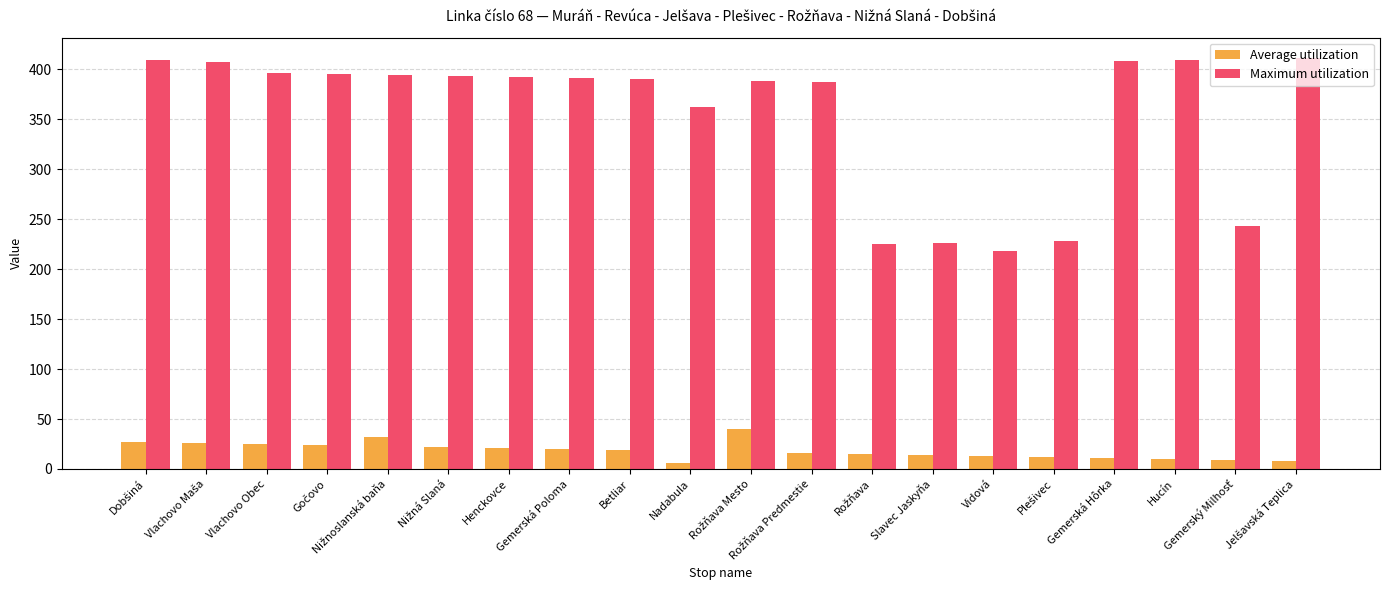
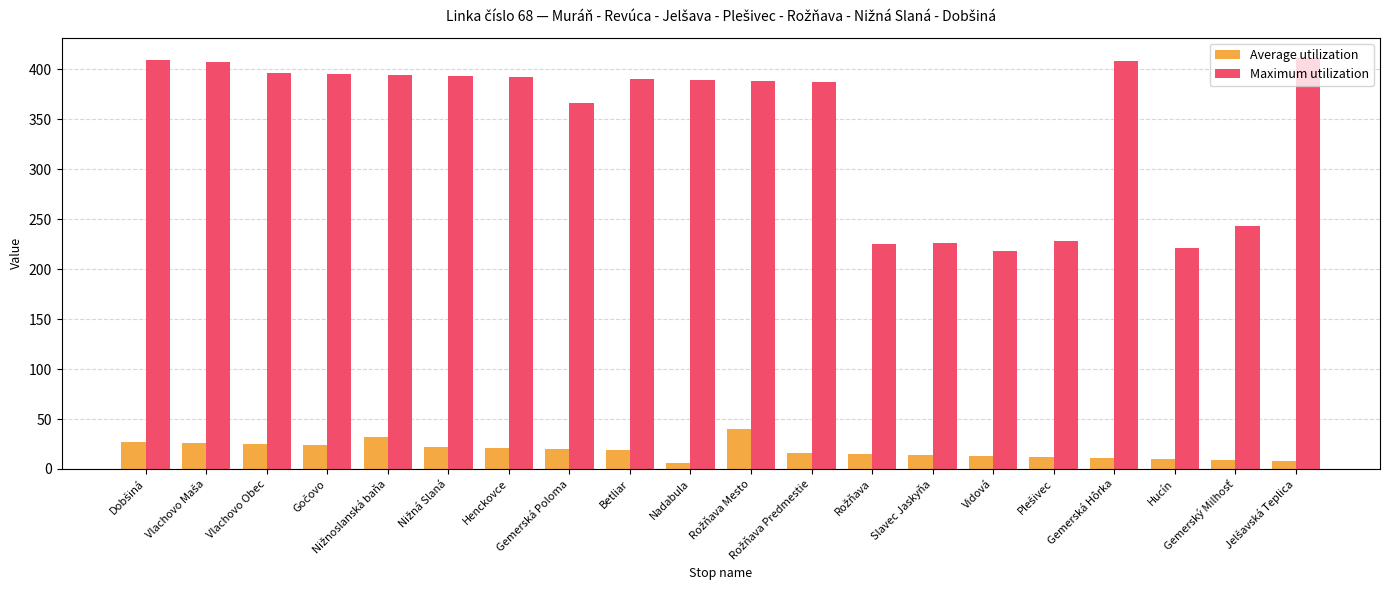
Maximum utilization, Gemerská Poloma: 390 -> 370
Maximum utilization, Nadabula: 360 -> 390
Maximum utilization, Hucín: 410 -> 220
